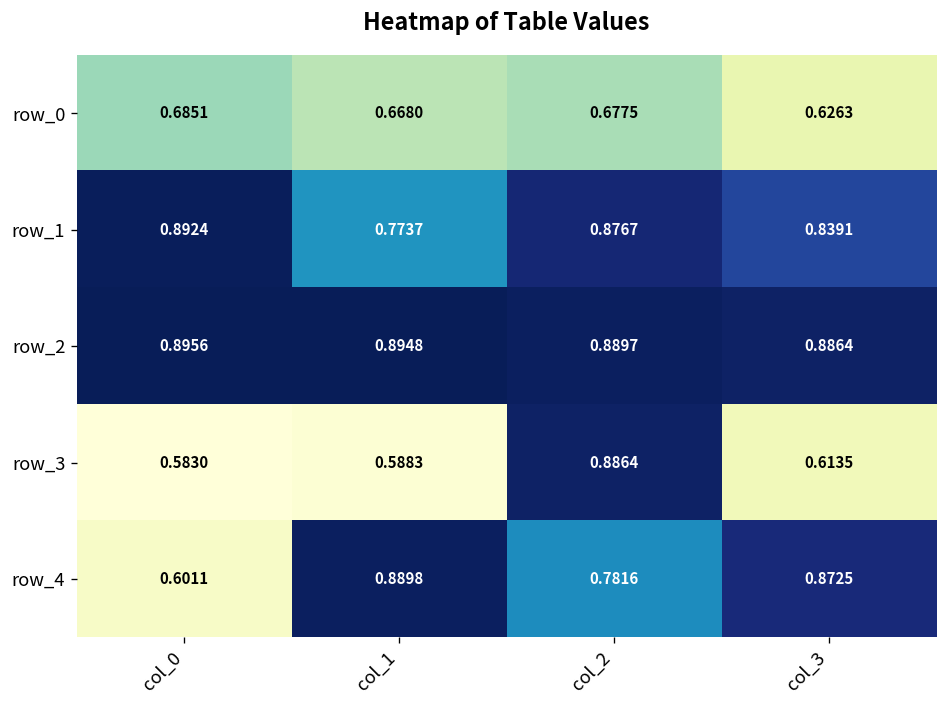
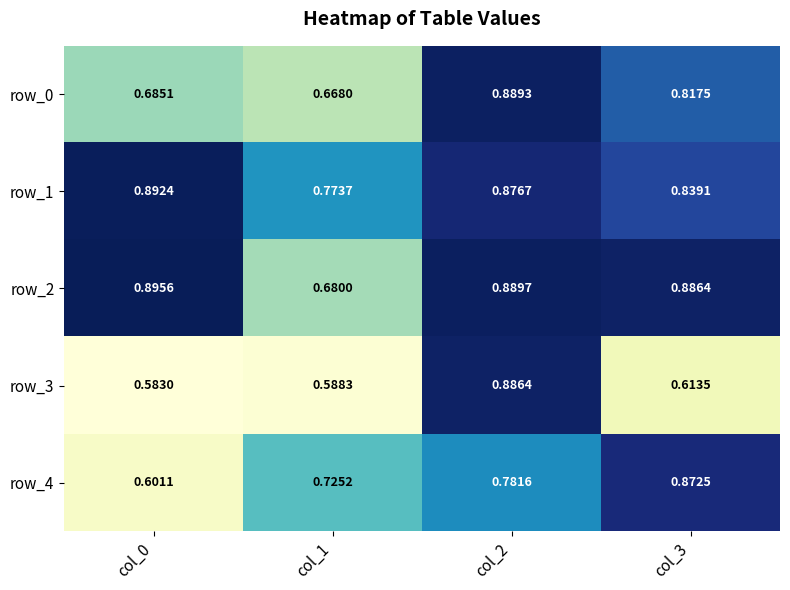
row_0, col_2: 0.6775 -> 0.8893
row_0, col_3: 0.6263 -> 0.8175
row_2, col_1: 0.8948 -> 0.6800
row_4, col_1: 0.8898 -> 0.7252
